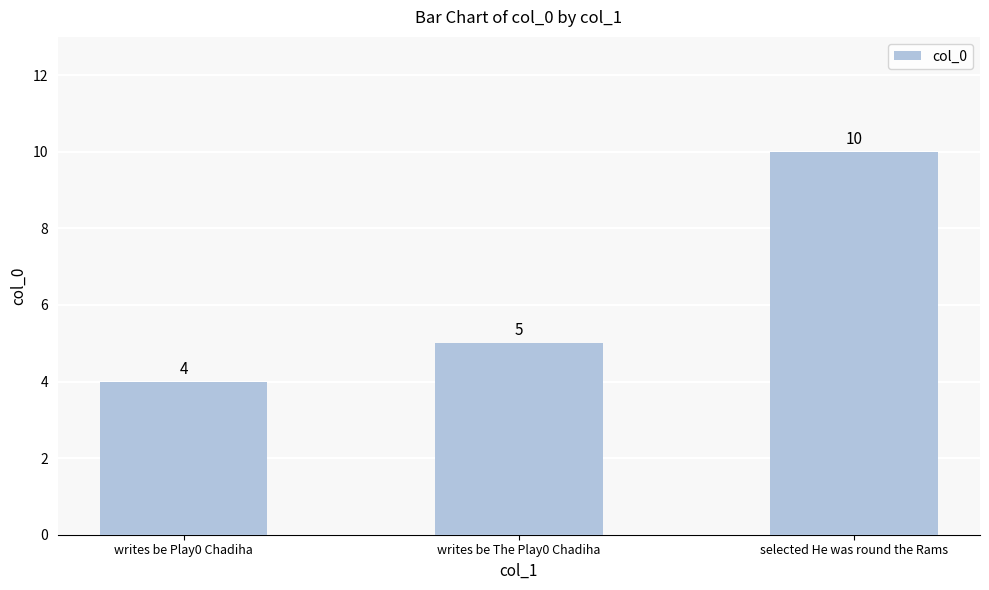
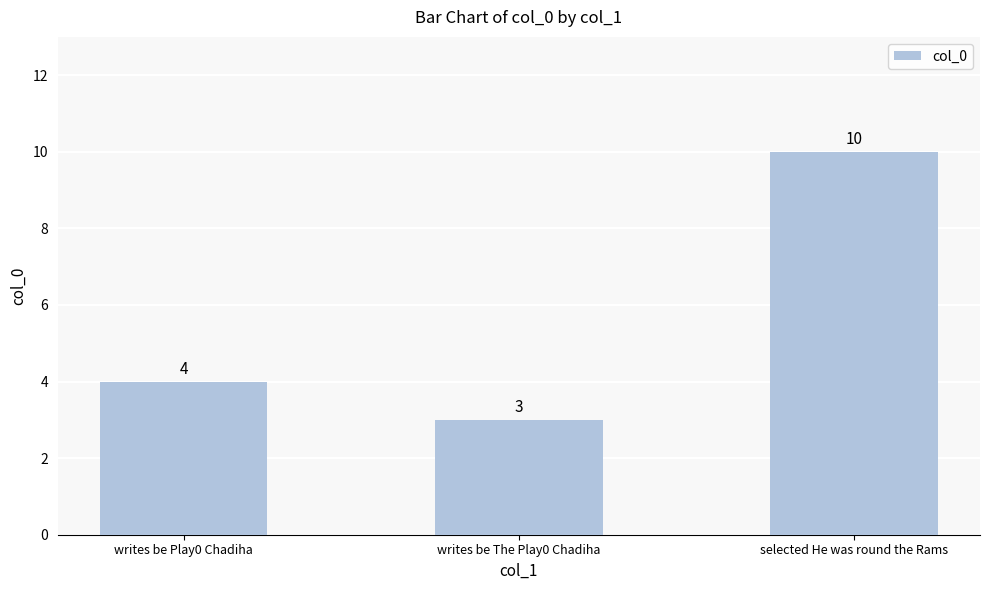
writes be The Play0 Chadiha: 5 -> 3
